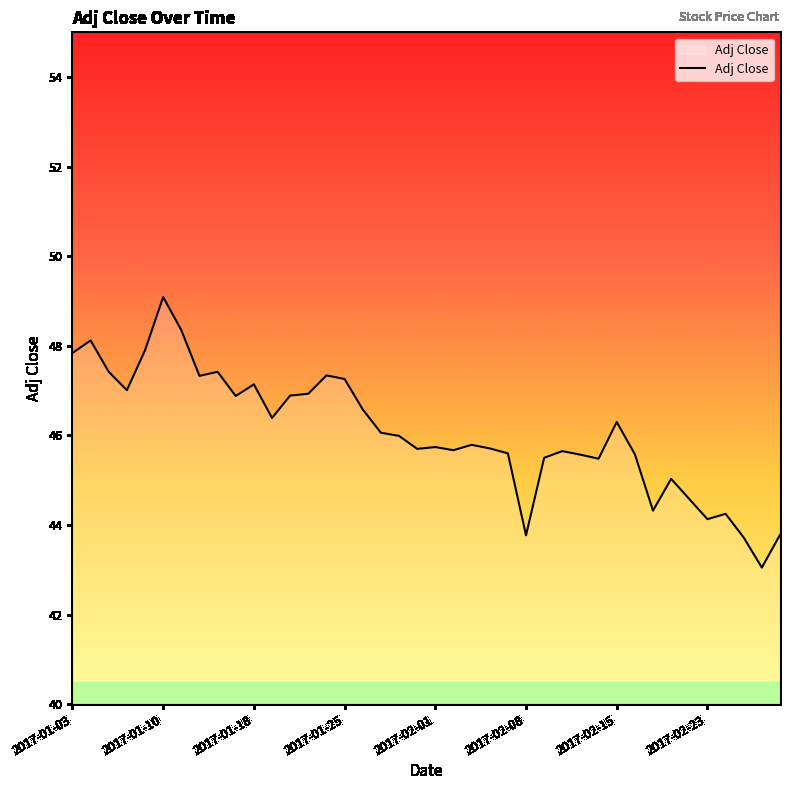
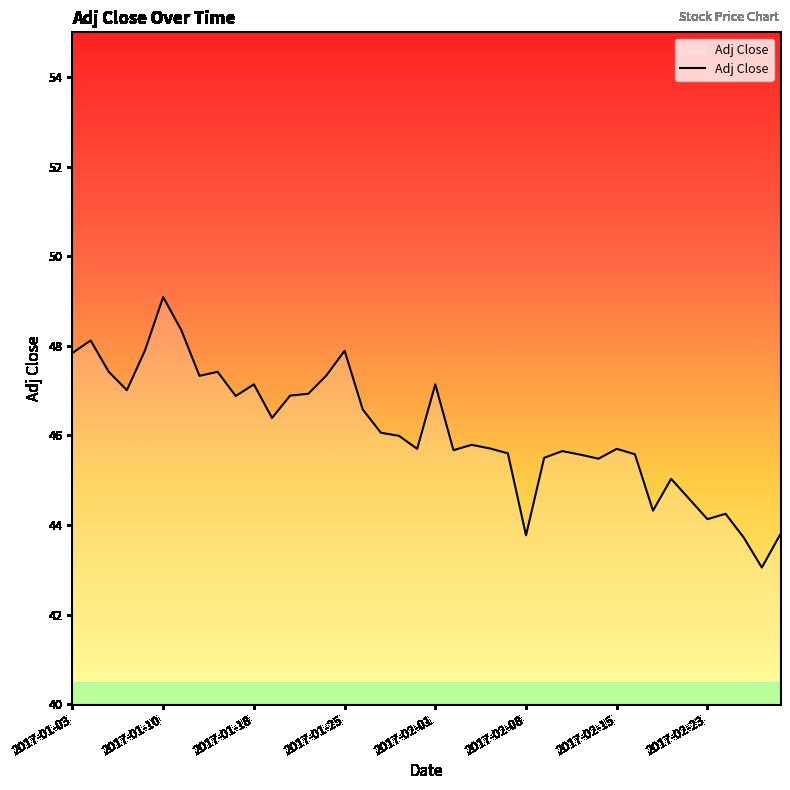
2017-01-25: 47.3 -> 47.9
2017-02-01: 45.7 -> 47.1
2017-02-15: 46.3 -> 45.7
